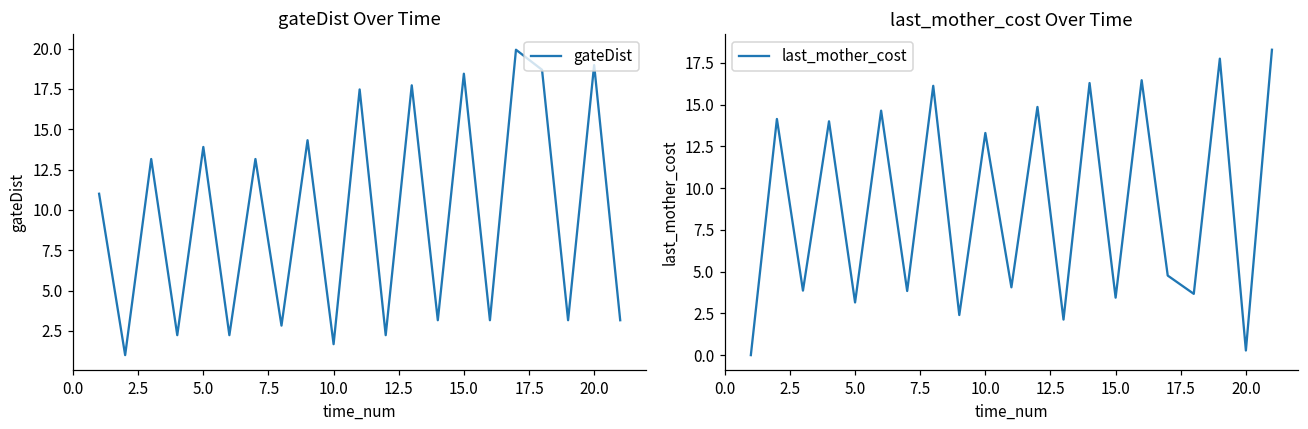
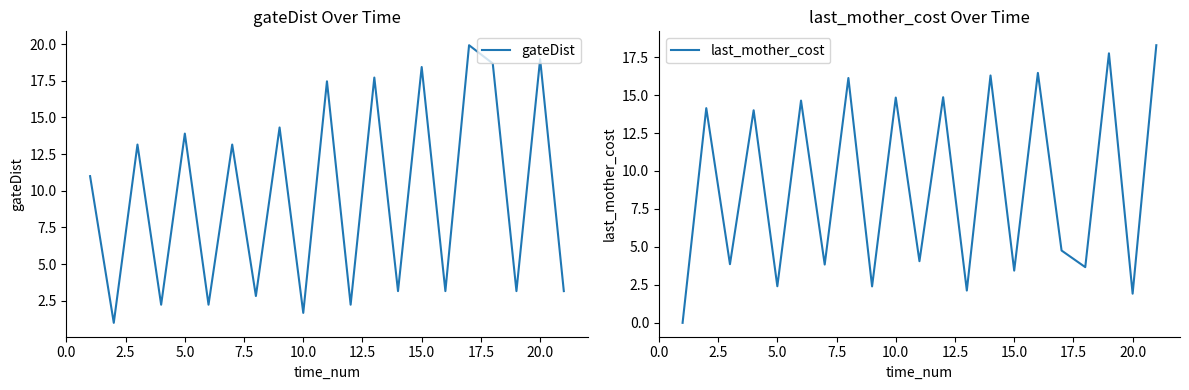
last_mother_cost Over Time, 5.0: 3.2 -> 2.4
last_mother_cost Over Time, 10.0: 13.3 -> 14.8
last_mother_cost Over Time, 20.0: 0.3 -> 1.9
